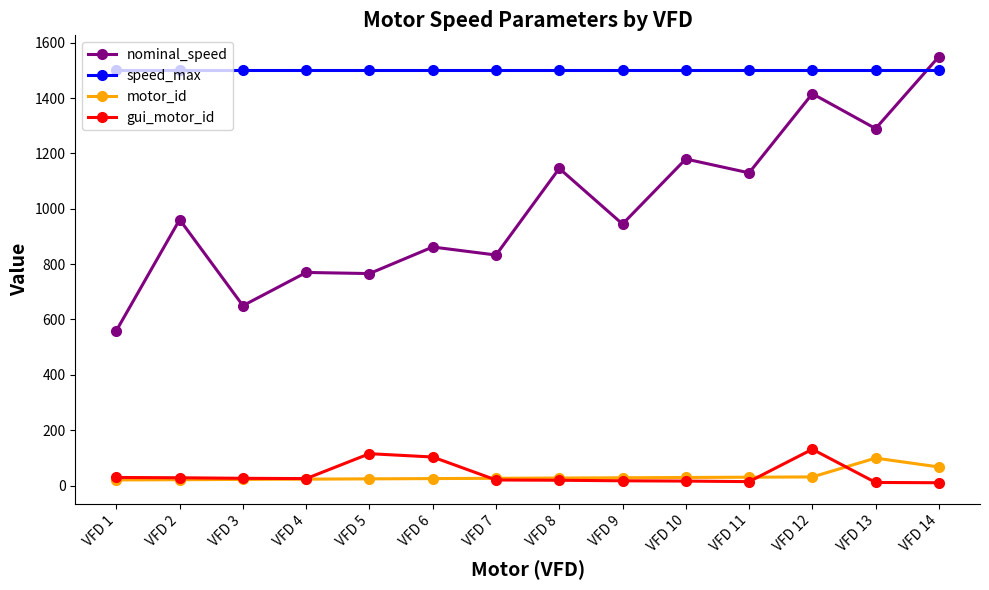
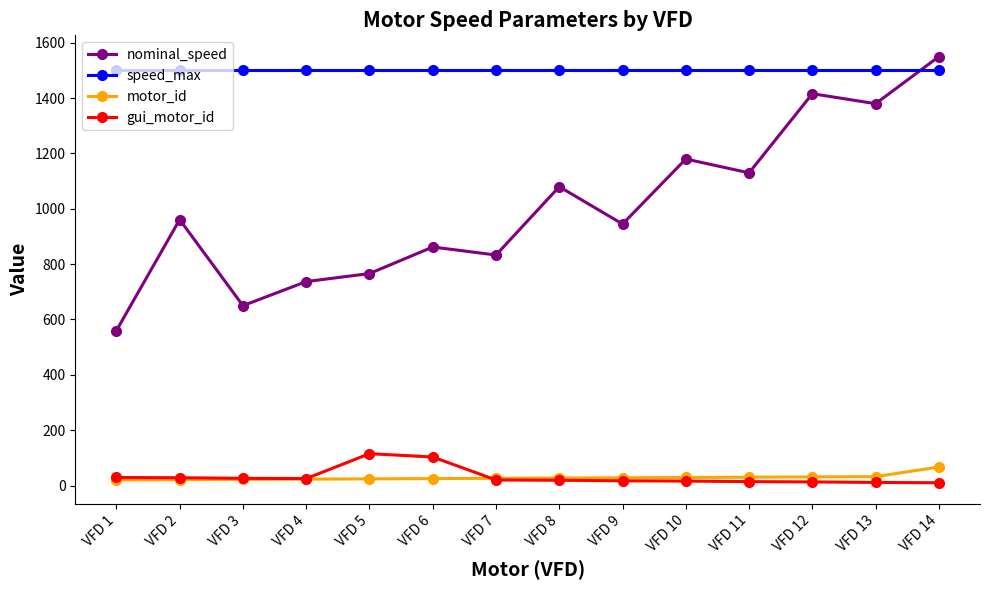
nominal_speed, VFD 4: 770 -> 740
nominal_speed, VFD 8: 1150 -> 1080
gui_motor_id, VFD 12: 130 -> 10
nominal_speed, VFD 13: 1290 -> 1380
motor_id, VFD 13: 100 -> 30
